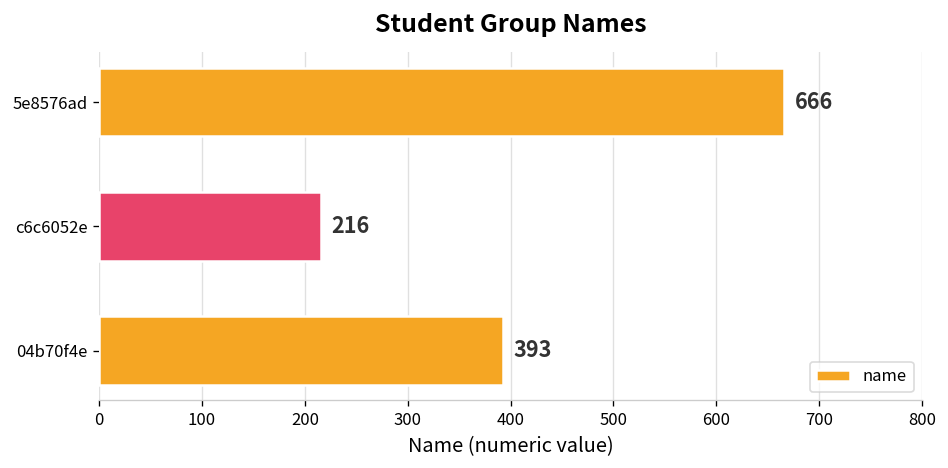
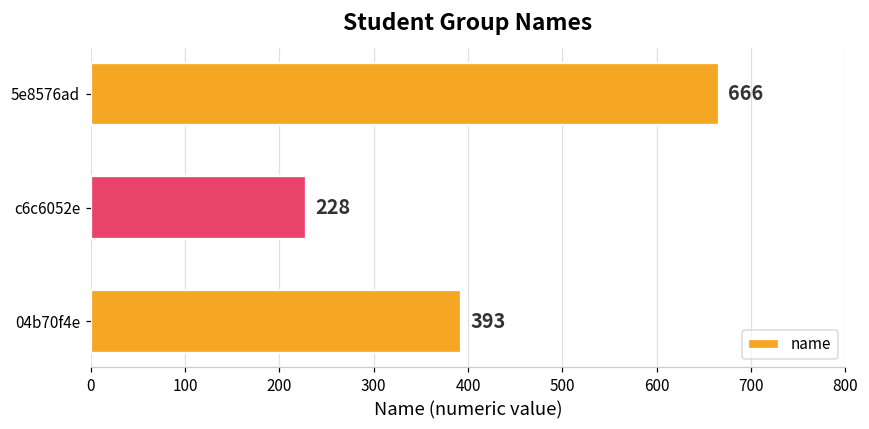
c6c6052e: 216 -> 228
